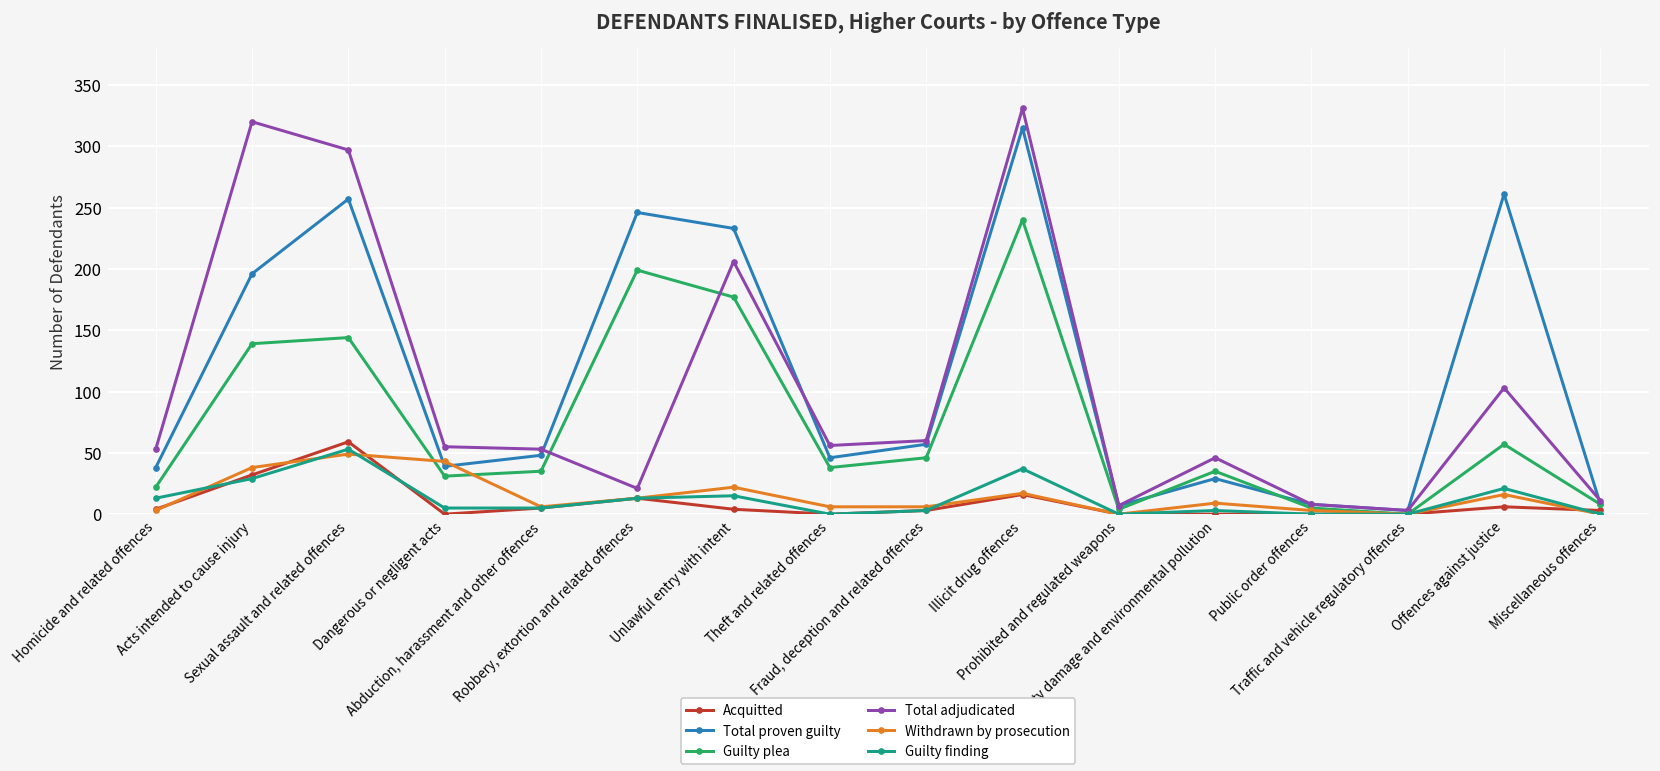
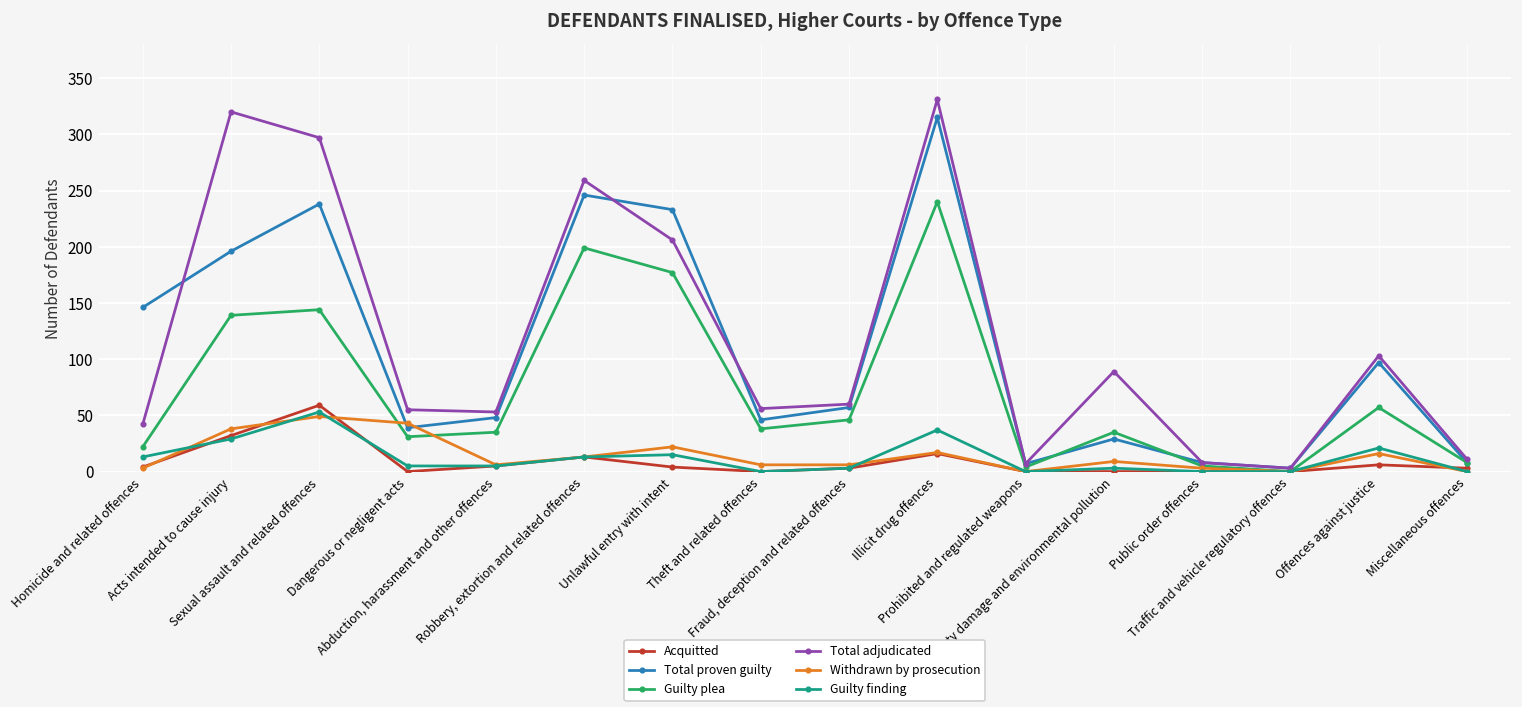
Total proven guilty, Homicide and related offences: 38 -> 146
Total adjudicated, Homicide and related offences: 53 -> 42
Total proven guilty, Sexual assault and related offences: 257 -> 238
Total adjudicated, Robbery, extortion and related offences: 21 -> 259
Total adjudicated, Property damage and environmental pollution: 46 -> 89
Total proven guilty, Offences against justice: 261 -> 97
